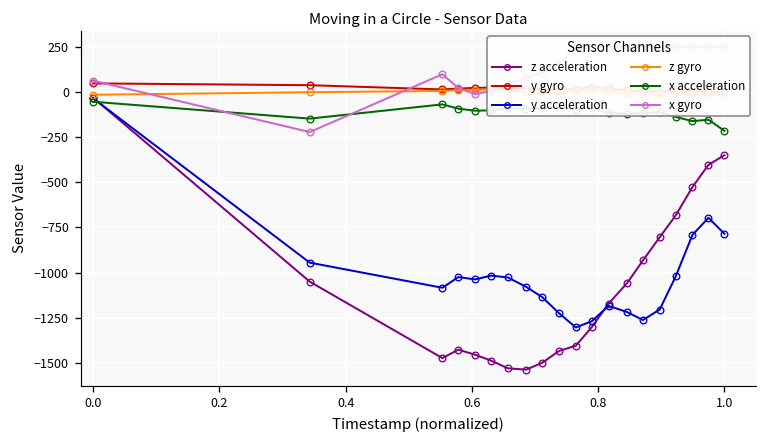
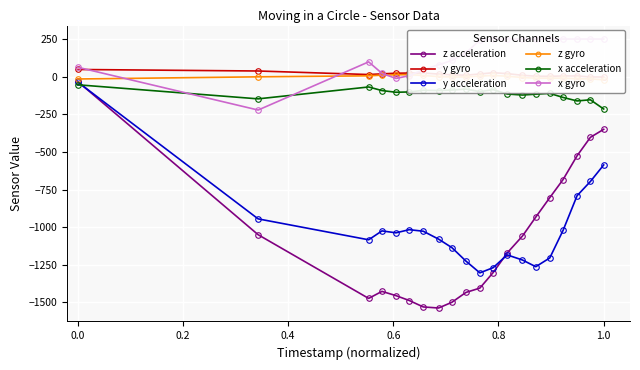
y acceleration, 1.0: -790 -> -590
